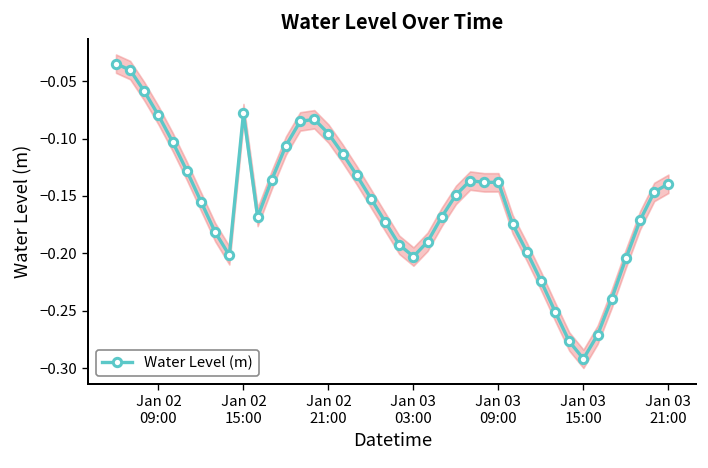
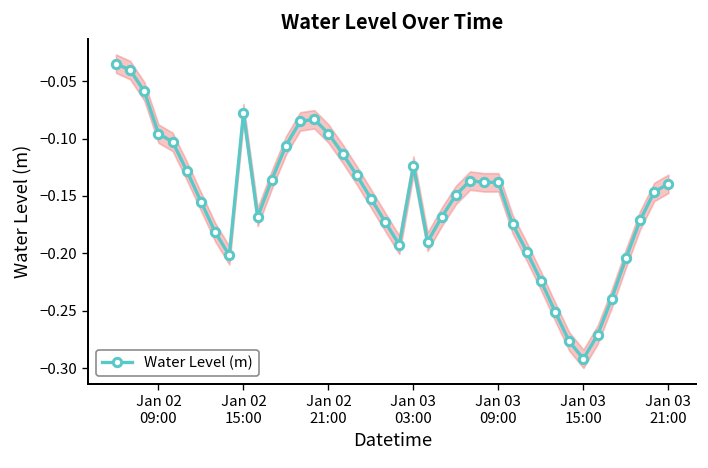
Water Level (m), Jan 02 09:00: -0.08 -> -0.10
Water Level (m), Jan 03 03:00: -0.20 -> -0.12
